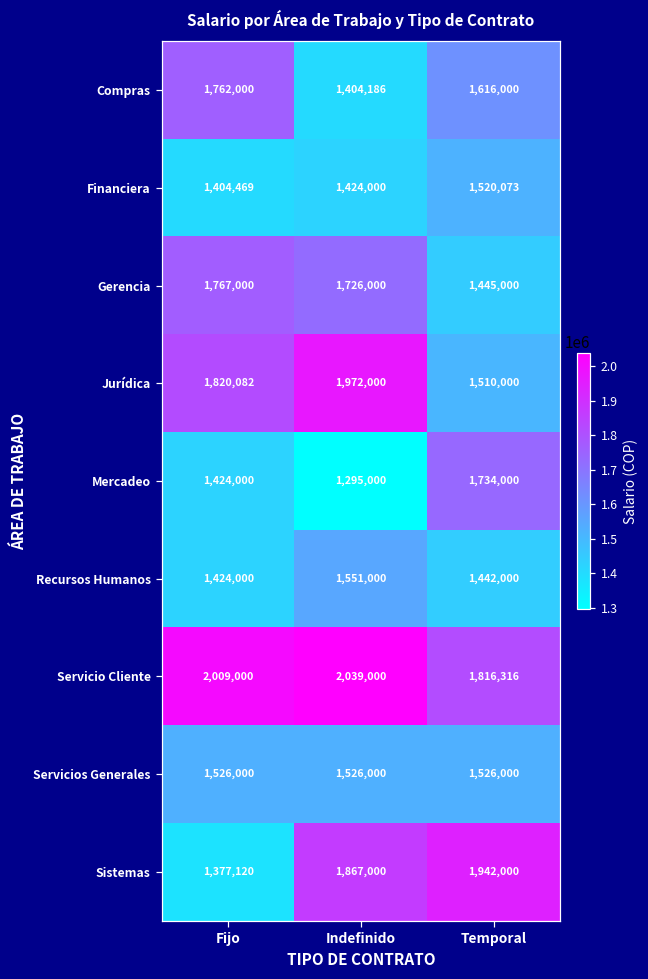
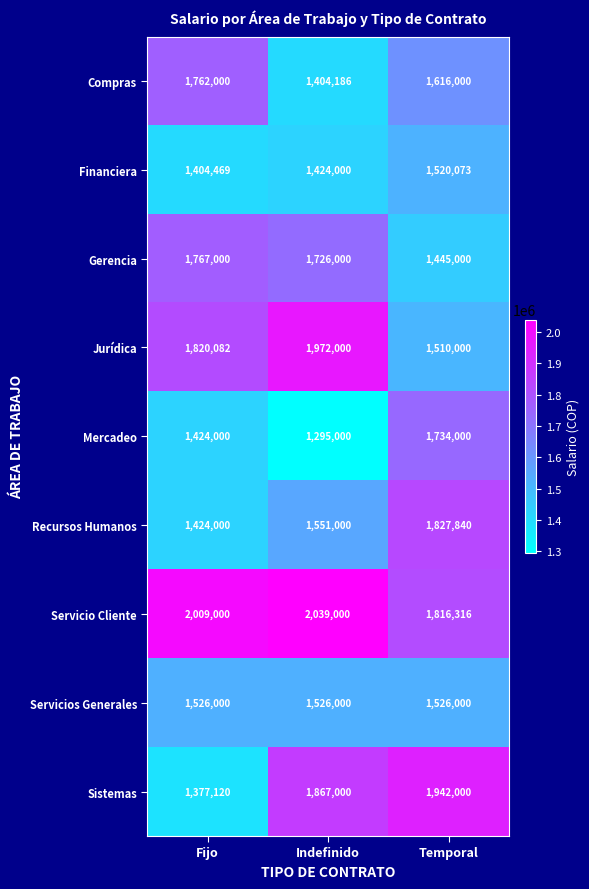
Recursos Humanos, Temporal: 1,442,000 -> 1,827,840
